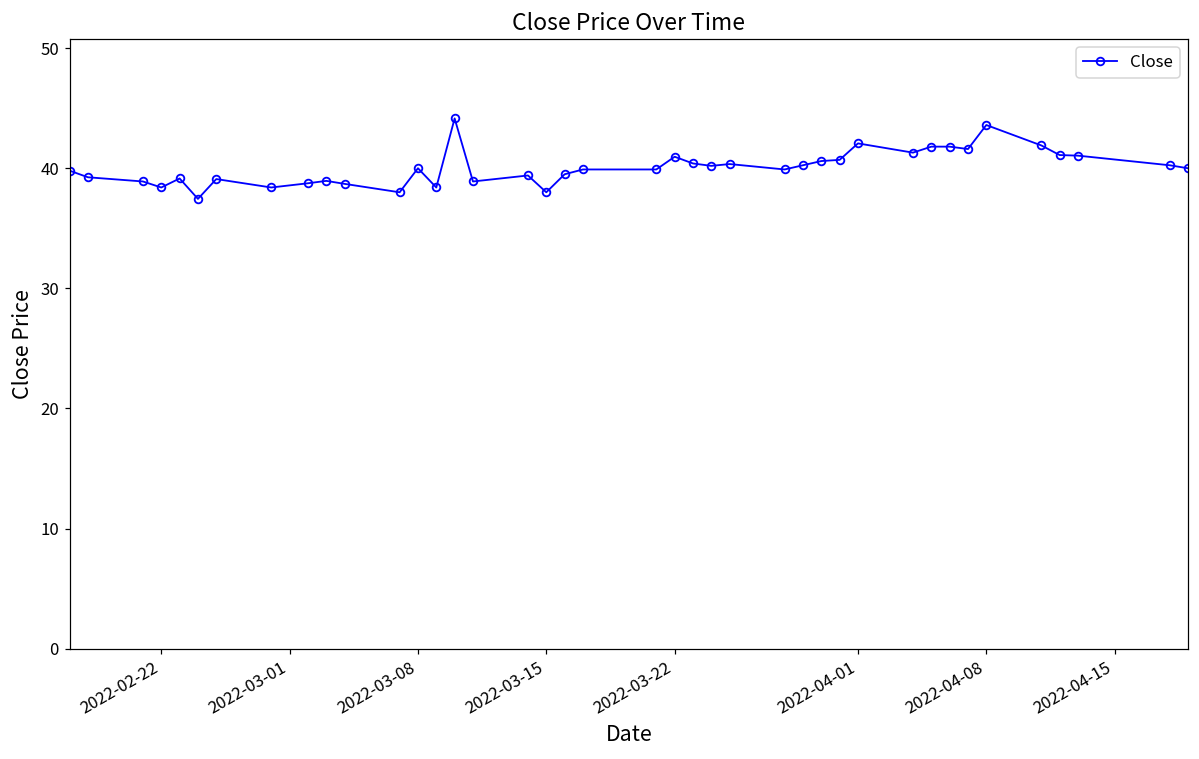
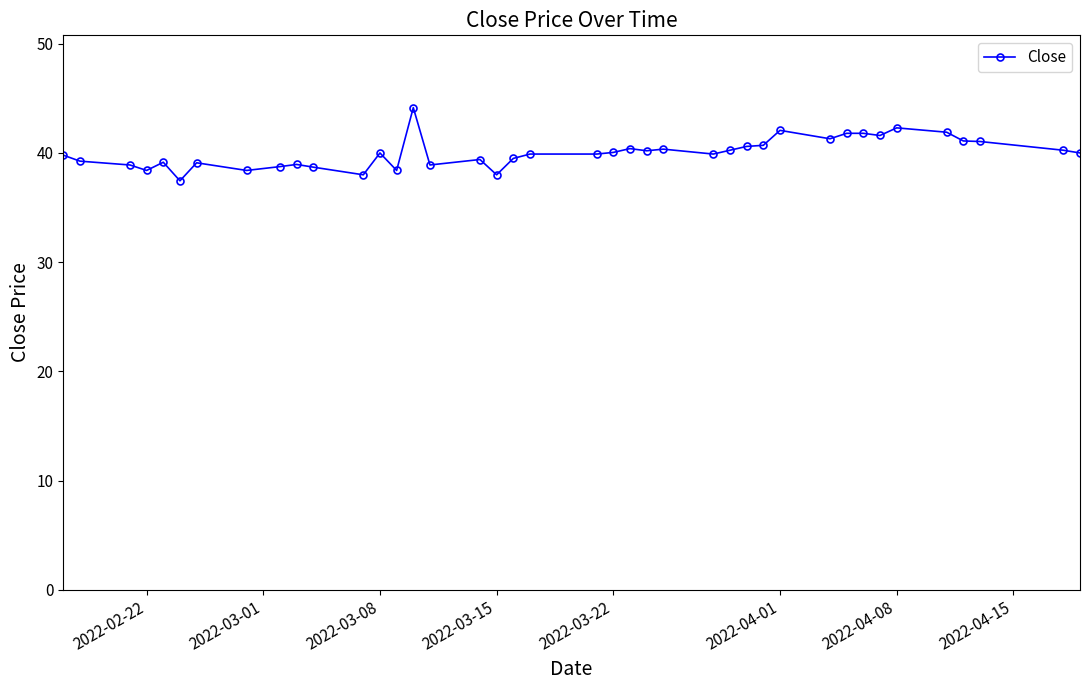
2022-03-22: 41.0 -> 40.1
2022-04-08: 43.6 -> 42.3
